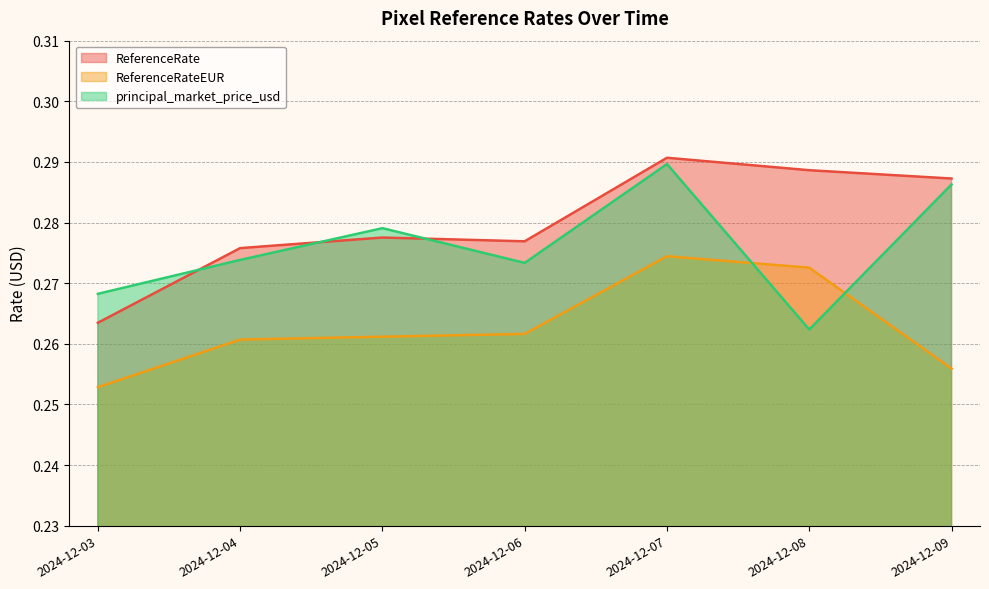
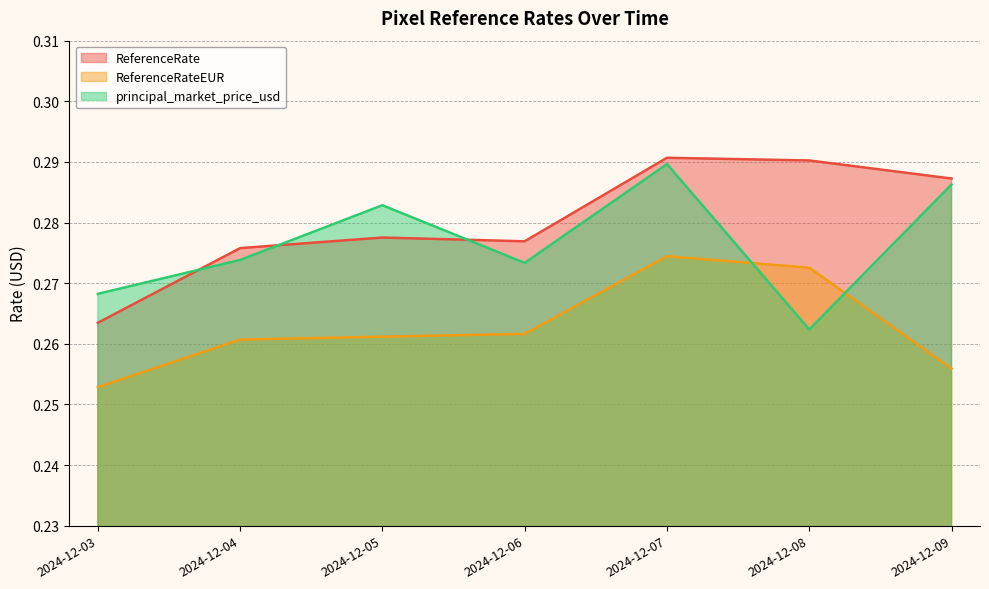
principal_market_price_usd, 2024-12-05: 0.279 -> 0.283
ReferenceRate, 2024-12-08: 0.289 -> 0.290
